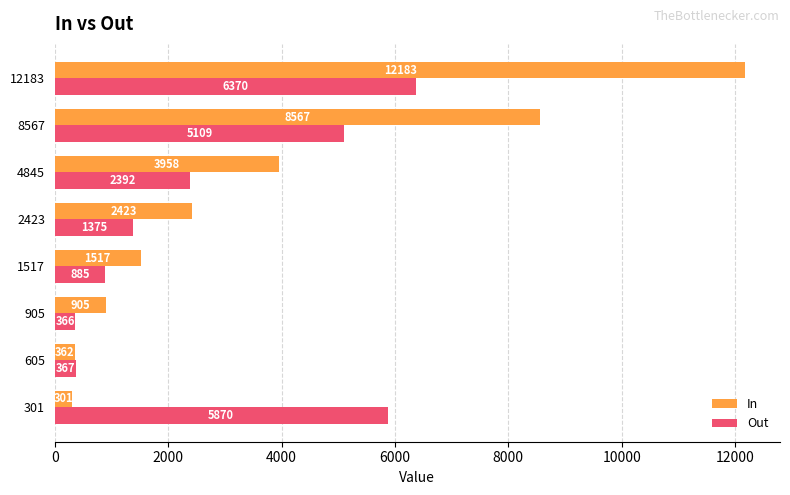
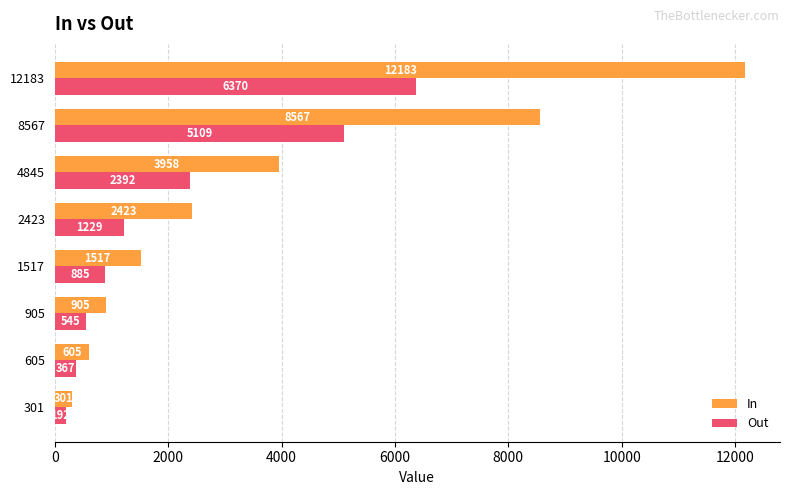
Out, 2423: 1375 -> 1229
Out, 905: 366 -> 545
In, 605: 362 -> 605
Out, 301: 5900 -> 200
